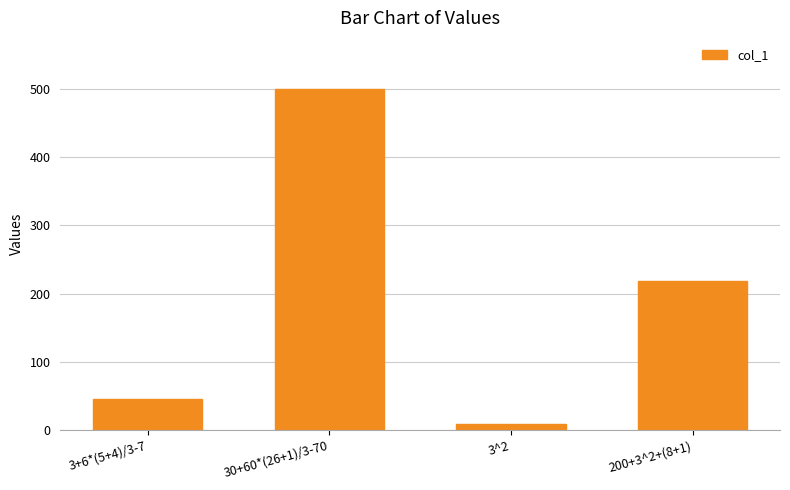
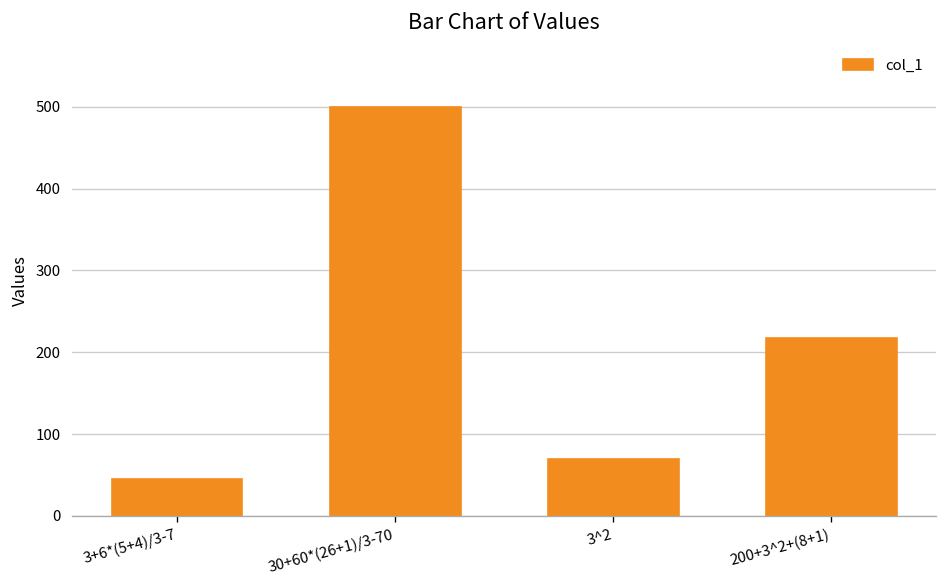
3^2: 10 -> 70
